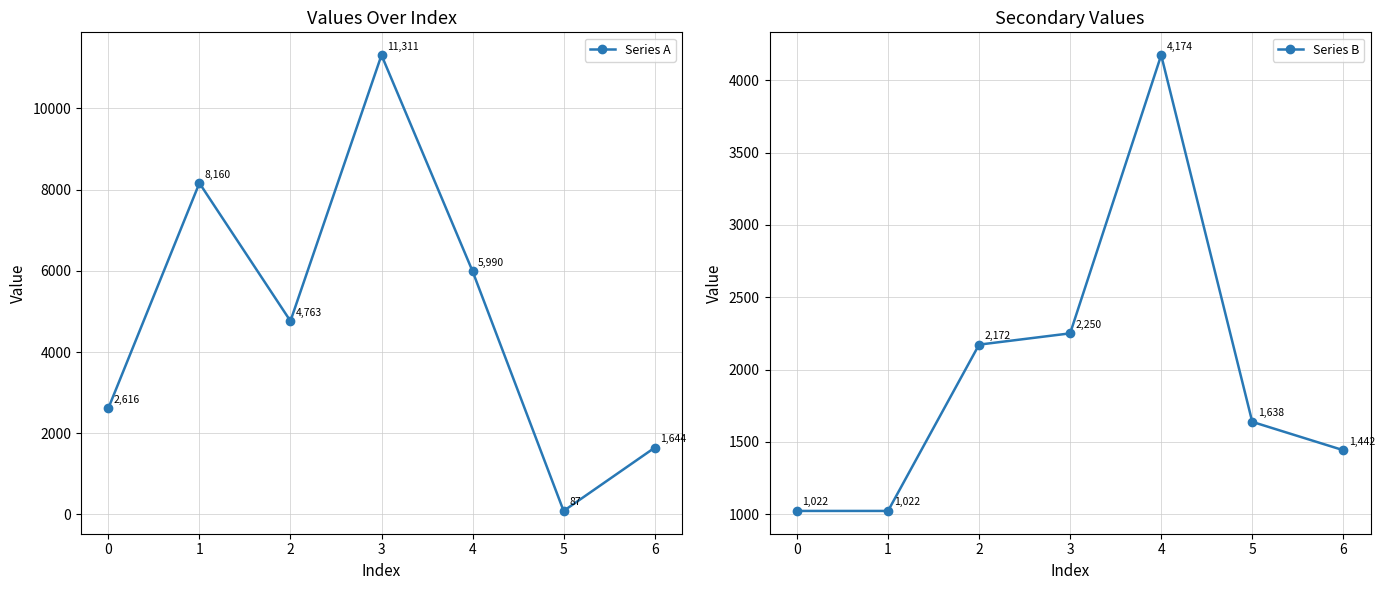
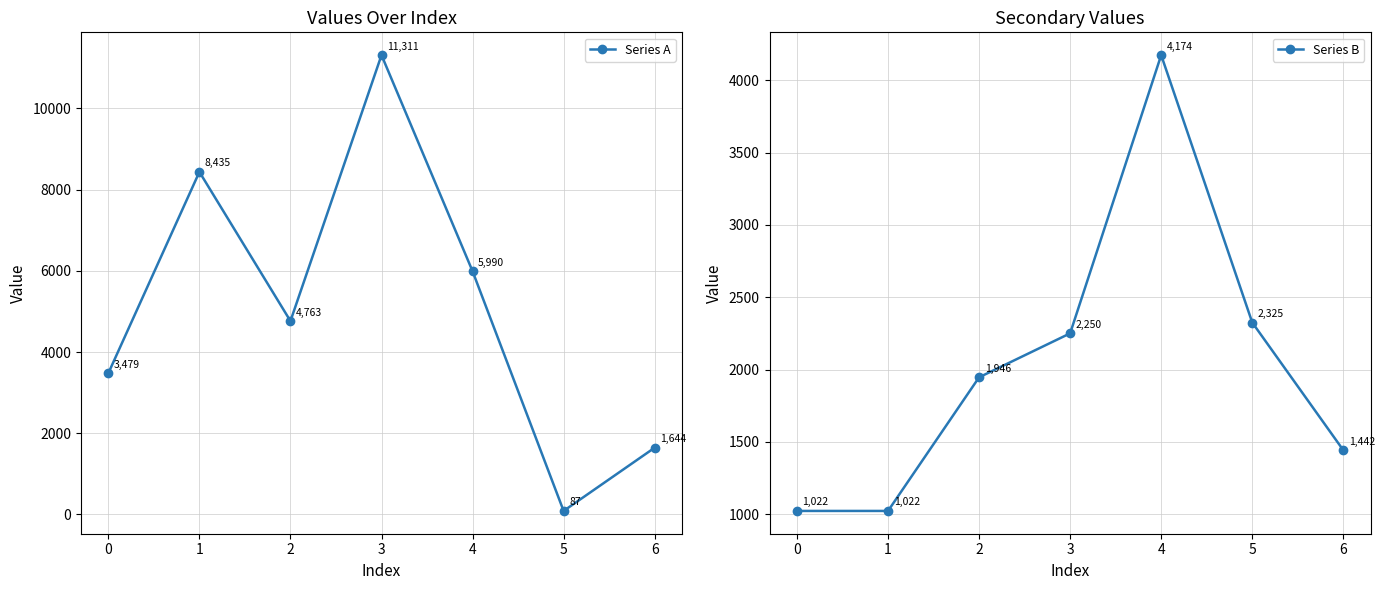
Values Over Index, 0: 2,616 -> 3,479
Values Over Index, 1: 8,160 -> 8,435
Secondary Values, 2: 2,172 -> 1,946
Secondary Values, 5: 1,638 -> 2,325
